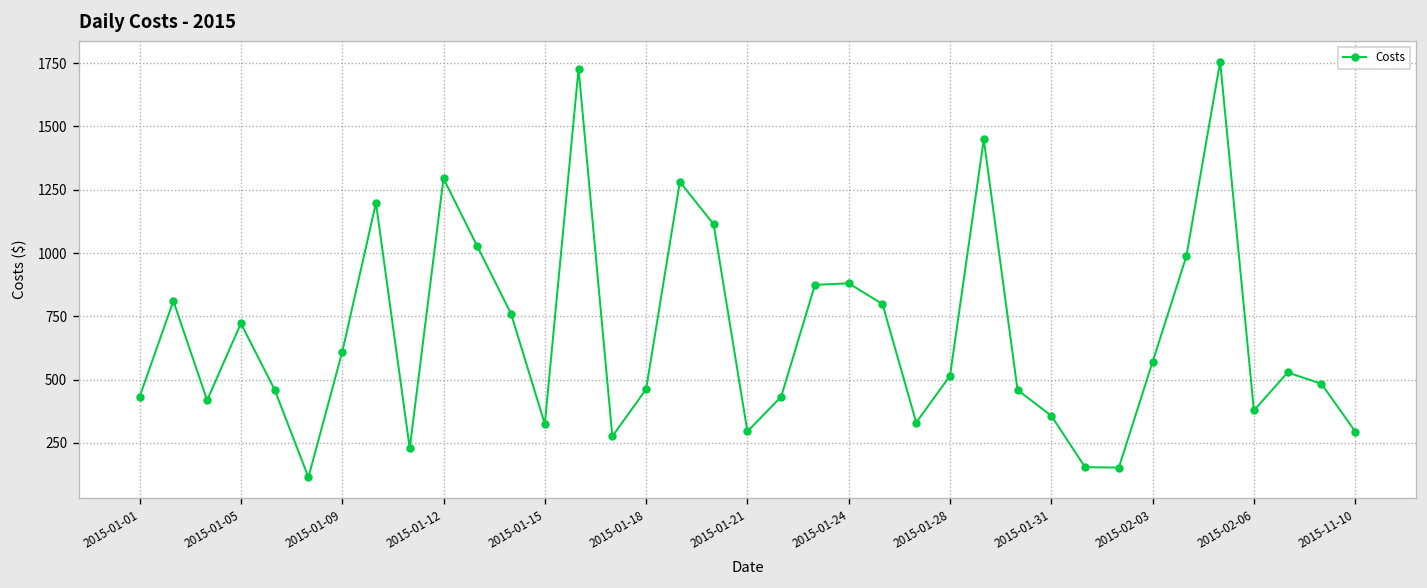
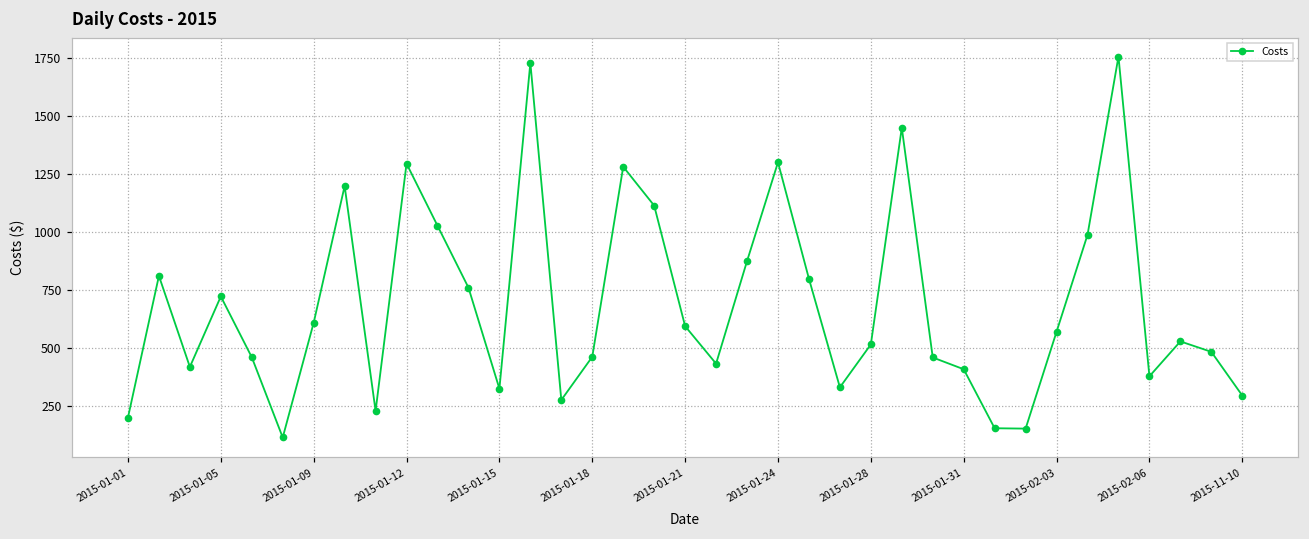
2015-01-01: 430 -> 200
2015-01-21: 300 -> 590
2015-01-24: 880 -> 1300
2015-01-31: 360 -> 410
